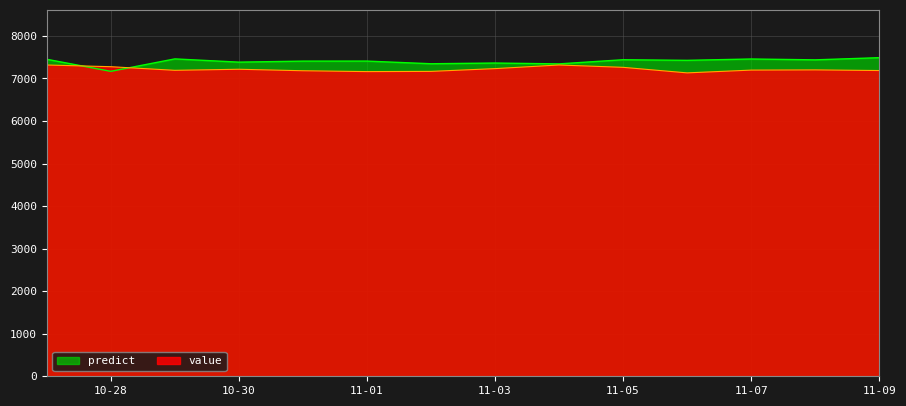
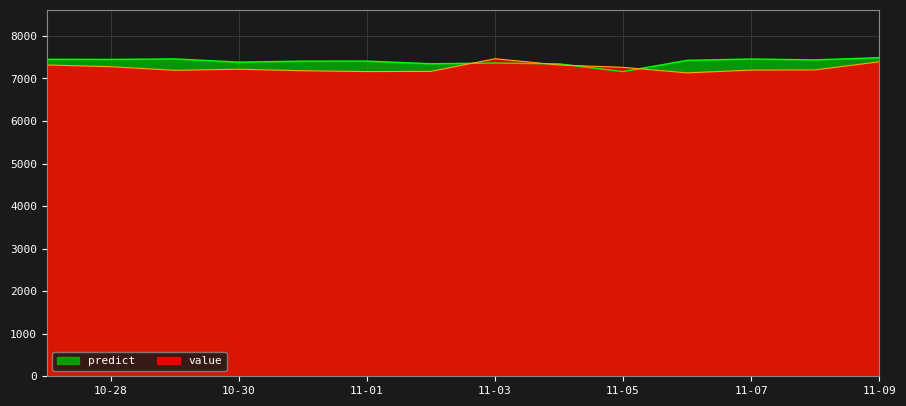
predict, 10-28: 7200 -> 7400
value, 11-03: 7200 -> 7500
predict, 11-05: 7400 -> 7200
value, 11-09: 7200 -> 7400
